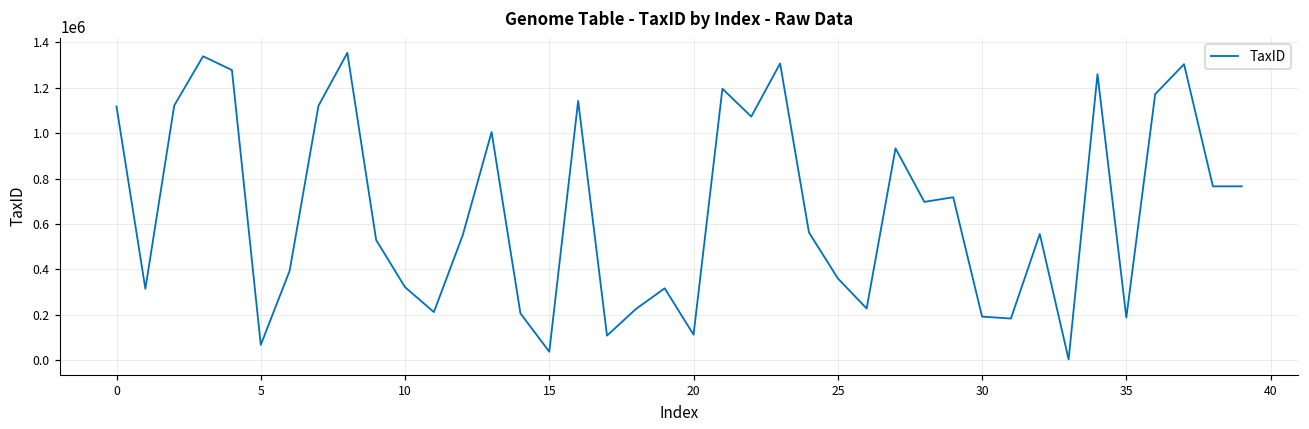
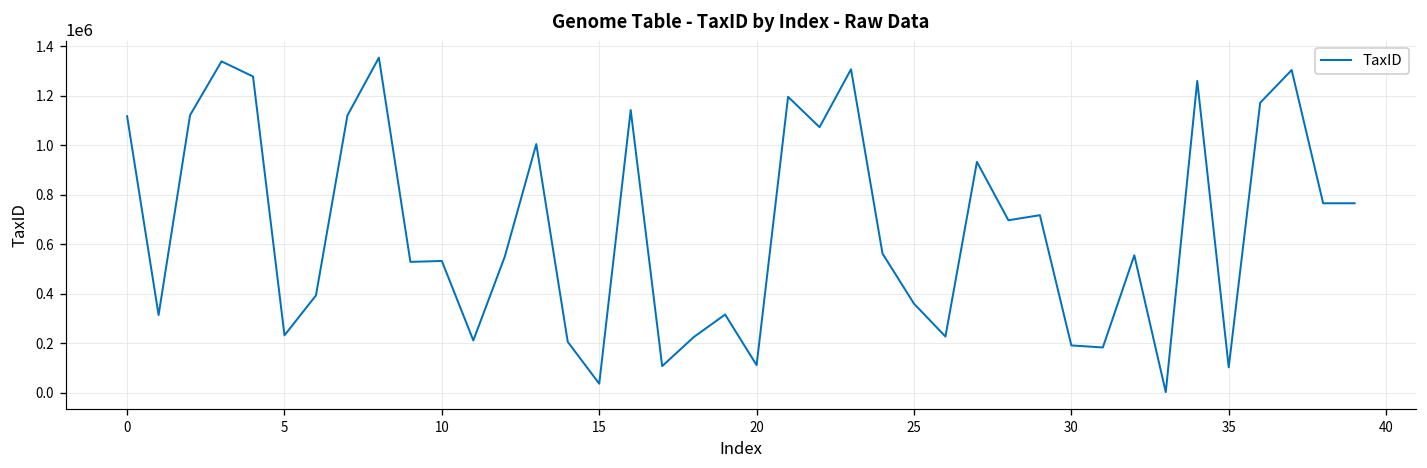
5: 70000 -> 230000
10: 320000 -> 530000
35: 190000 -> 100000
